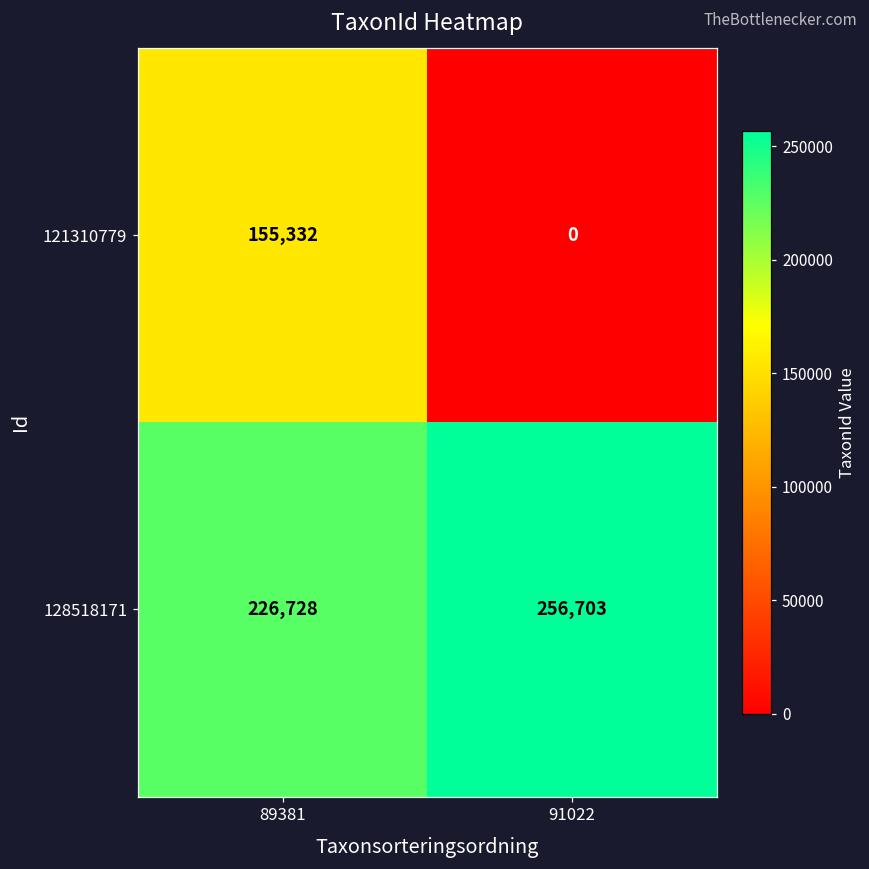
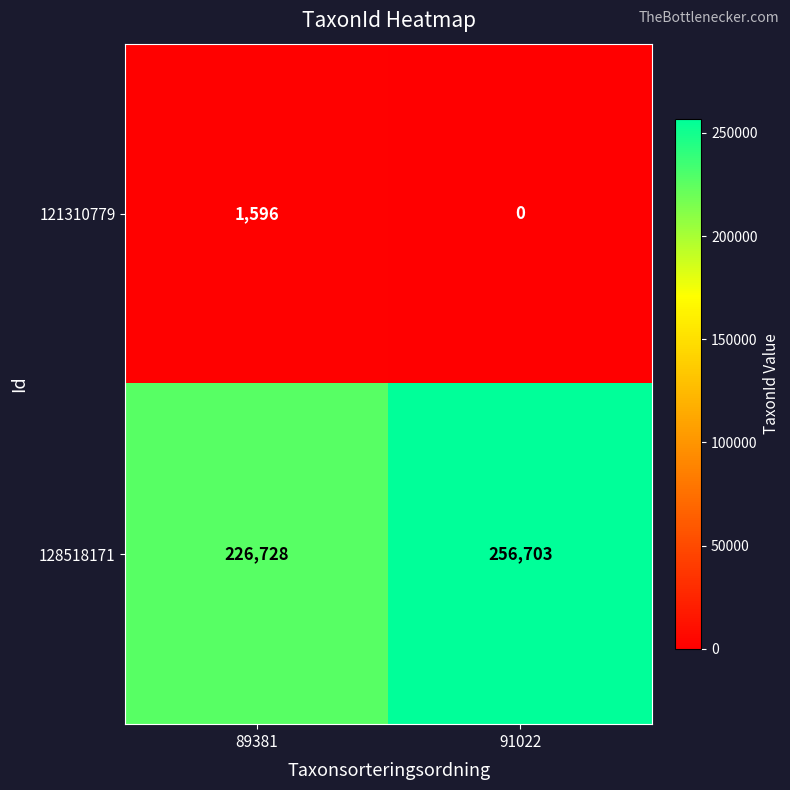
121310779, 89381: 155,332 -> 1,596
